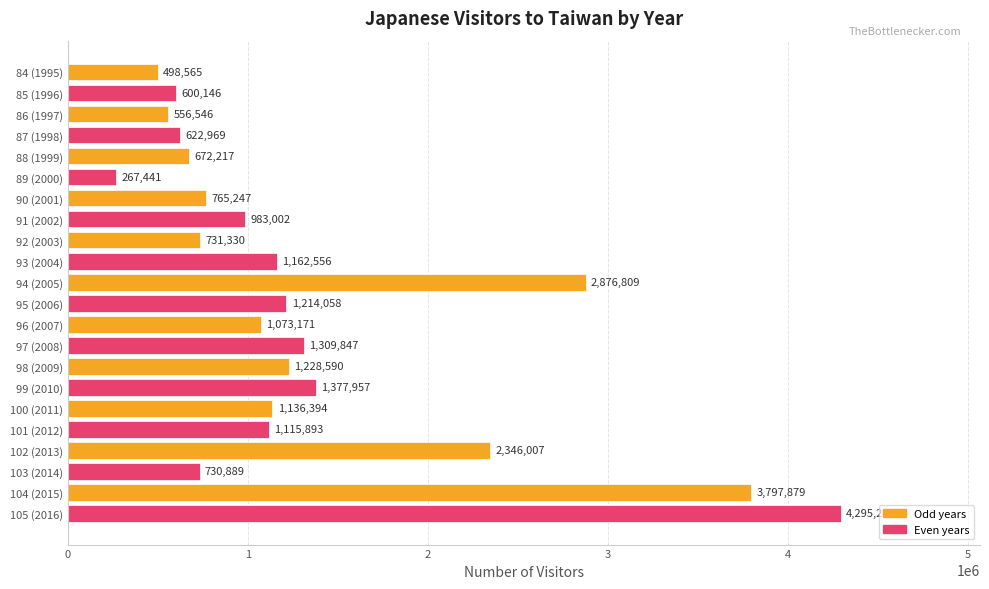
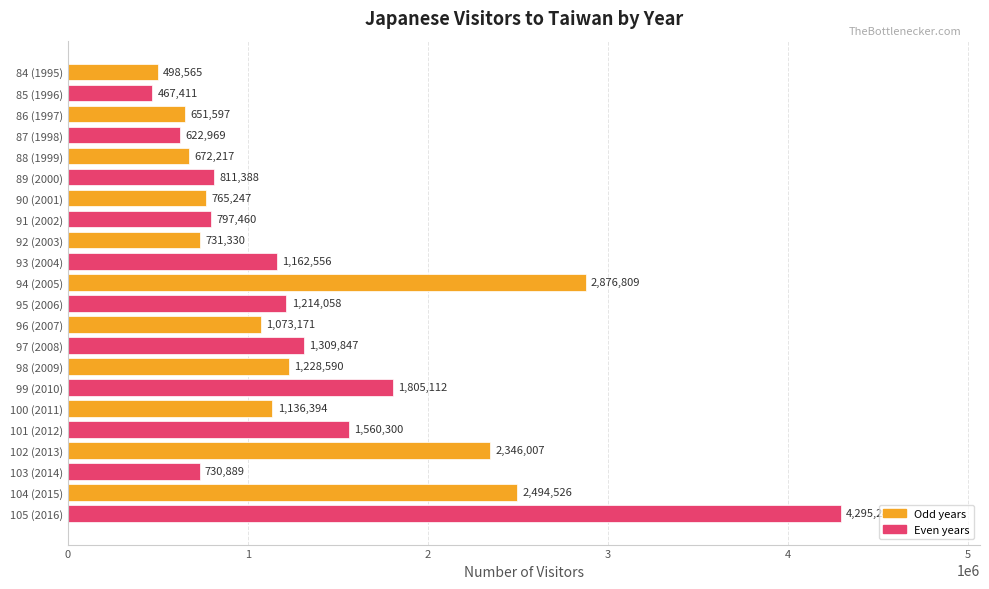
85 (1996): 600,146 -> 467,411
86 (1997): 556,546 -> 651,597
89 (2000): 267,441 -> 811,388
91 (2002): 983,002 -> 797,460
99 (2010): 1,377,957 -> 1,805,112
101 (2012): 1,115,893 -> 1,560,300
104 (2015): 3,797,879 -> 2,494,526
